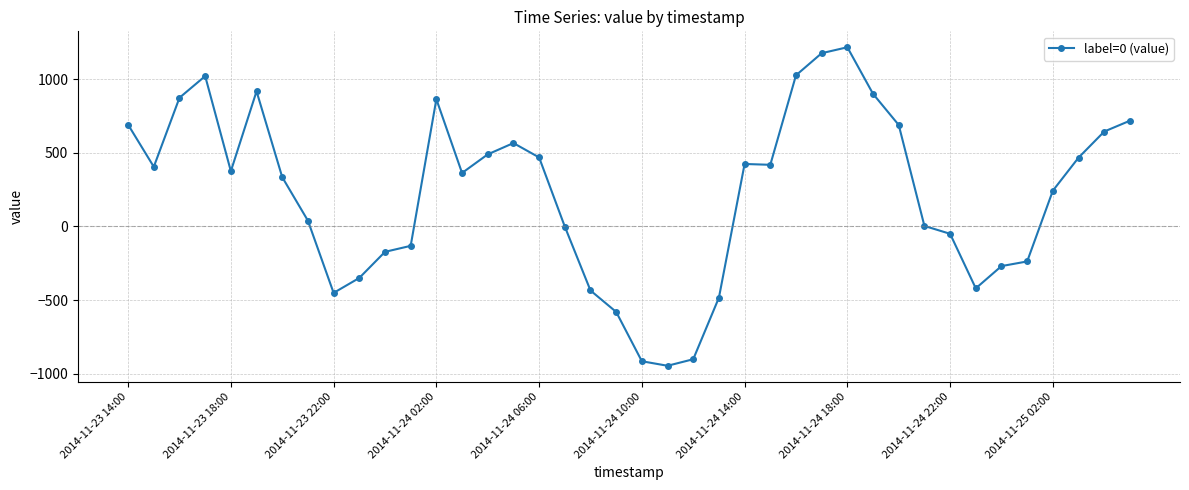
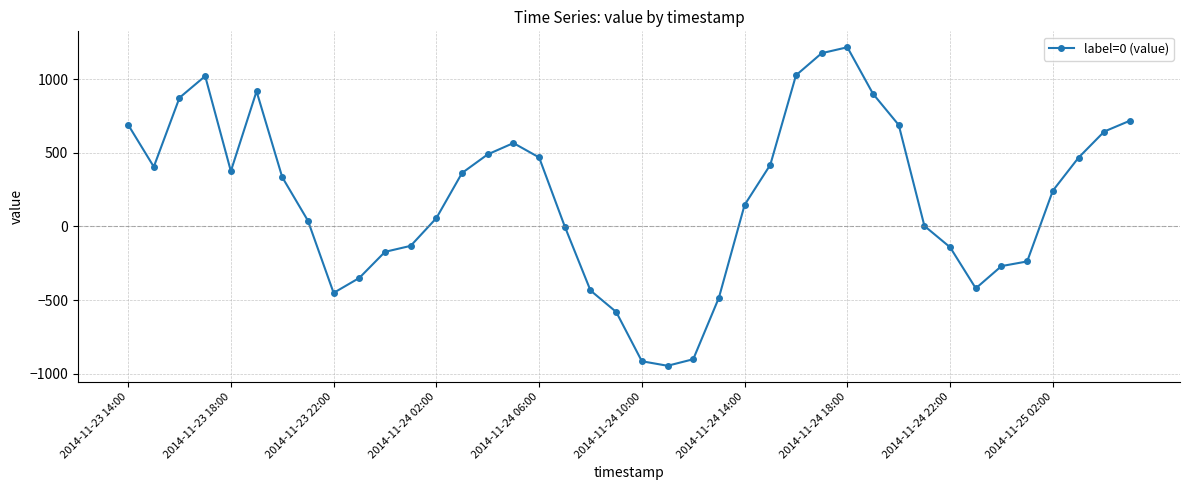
2014-11-24 02:00: 860 -> 60
2014-11-24 14:00: 420 -> 150
2014-11-24 22:00: -50 -> -140
